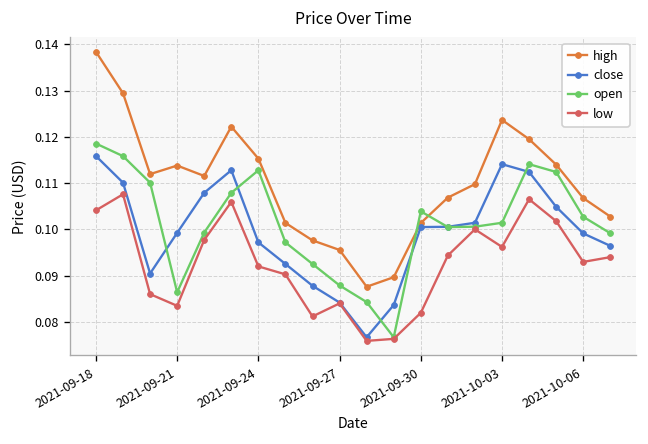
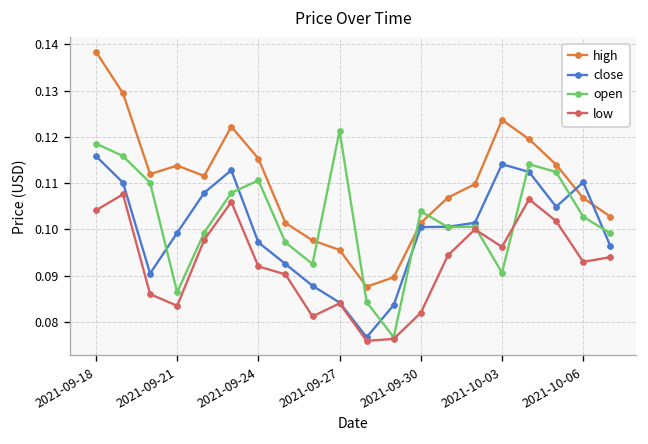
open, 2021-09-24: 0.113 -> 0.111
open, 2021-09-27: 0.088 -> 0.121
open, 2021-10-03: 0.101 -> 0.091
close, 2021-10-06: 0.099 -> 0.110
